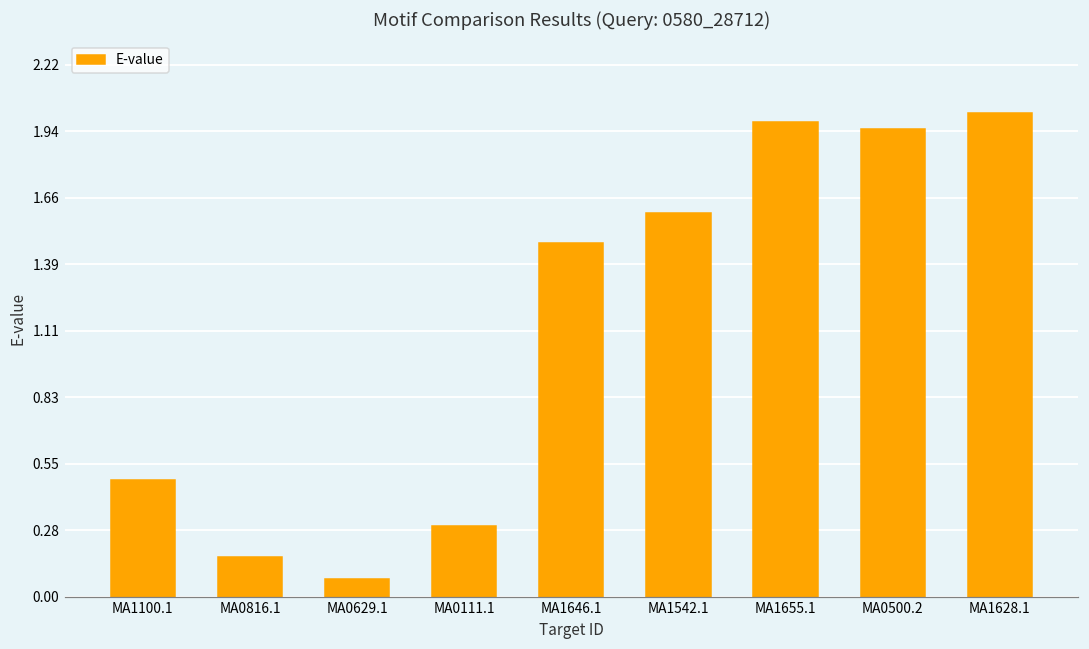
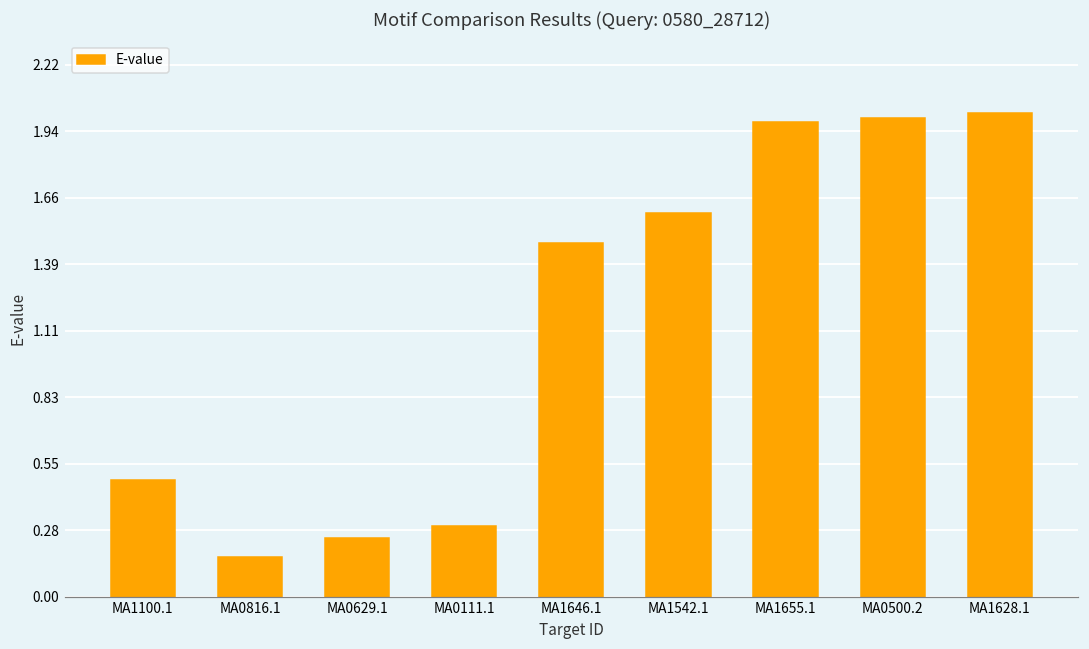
MA0629.1: 0.08 -> 0.24
MA0500.2: 1.95 -> 2.00
